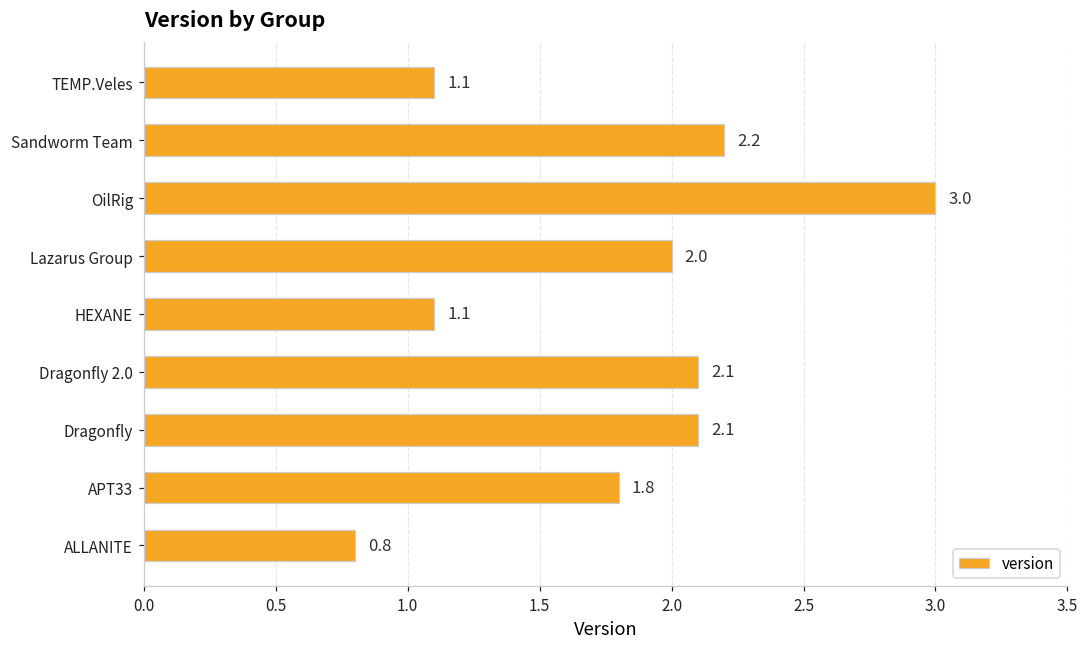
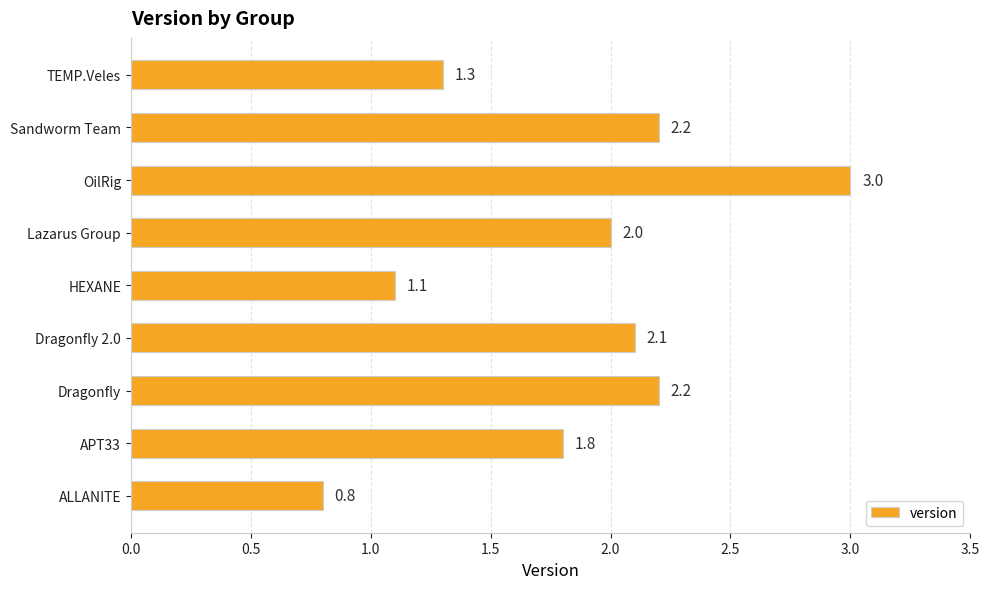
TEMP.Veles: 1.1 -> 1.3
Dragonfly: 2.1 -> 2.2
